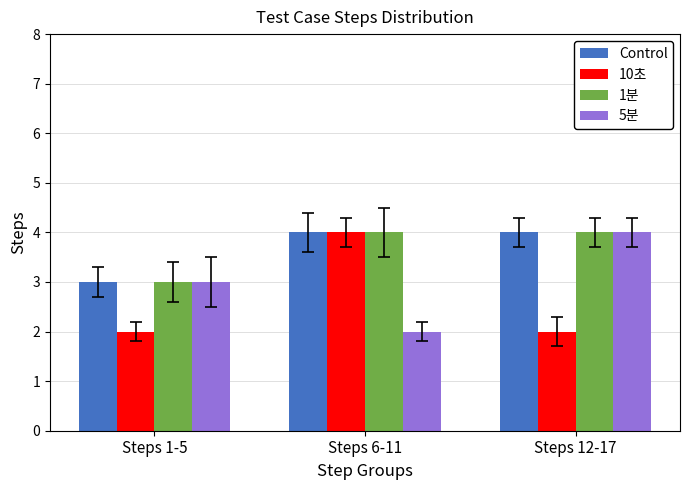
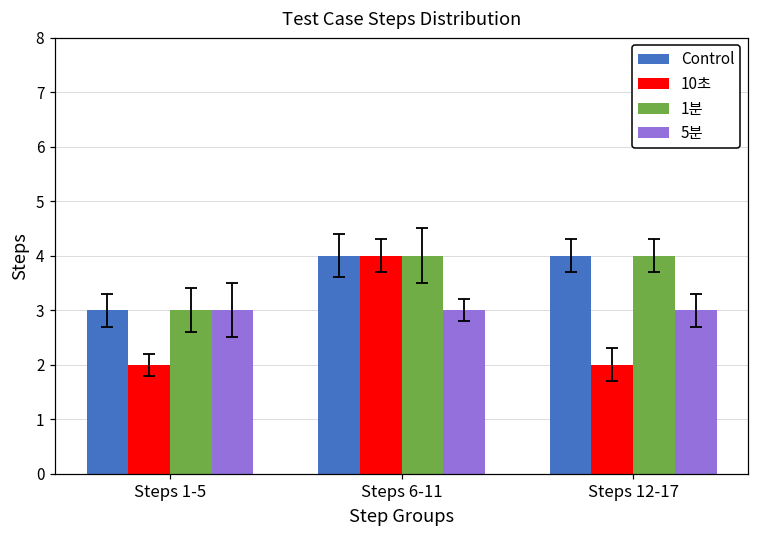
5분, Steps 6-11: 2 -> 3
5분, Steps 12-17: 4 -> 3
